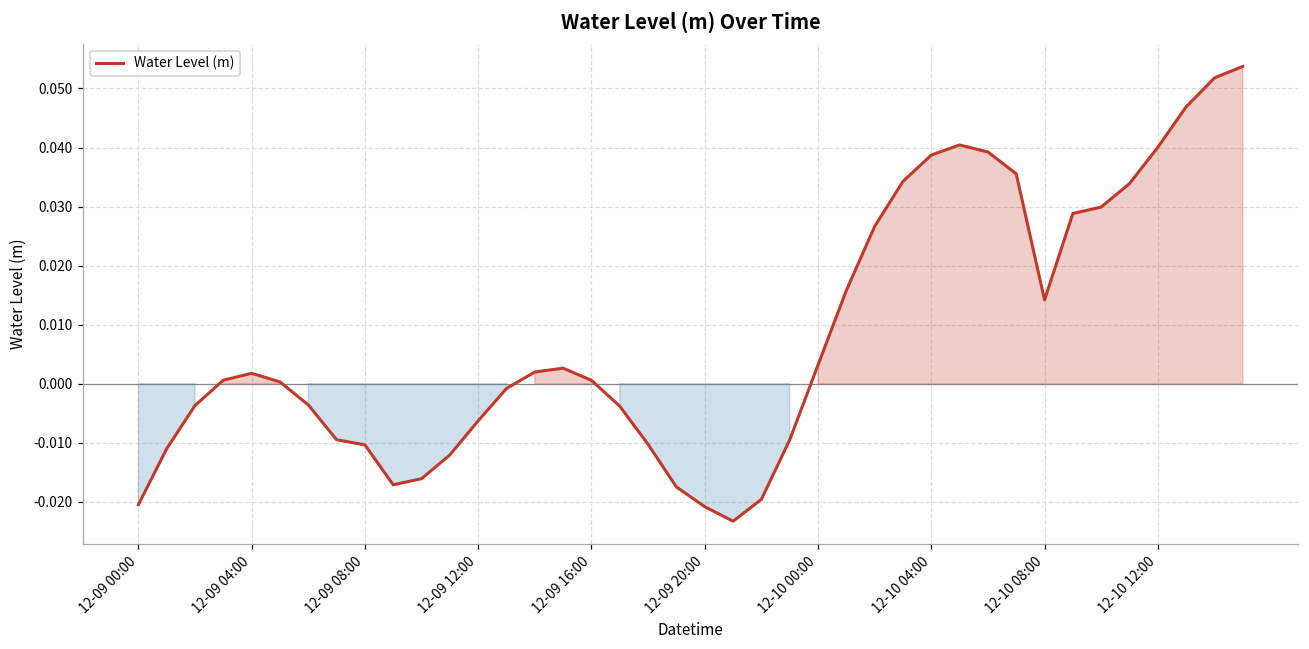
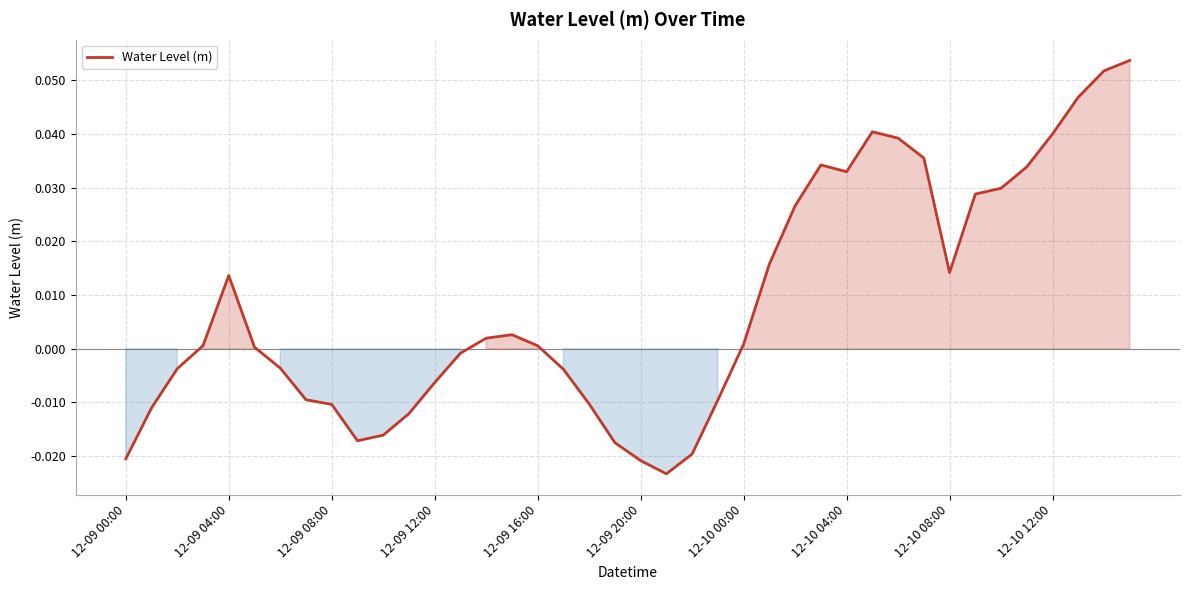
12-09 04:00: 0.002 -> 0.014
12-10 00:00: 0.003 -> 0.001
12-10 04:00: 0.039 -> 0.033
